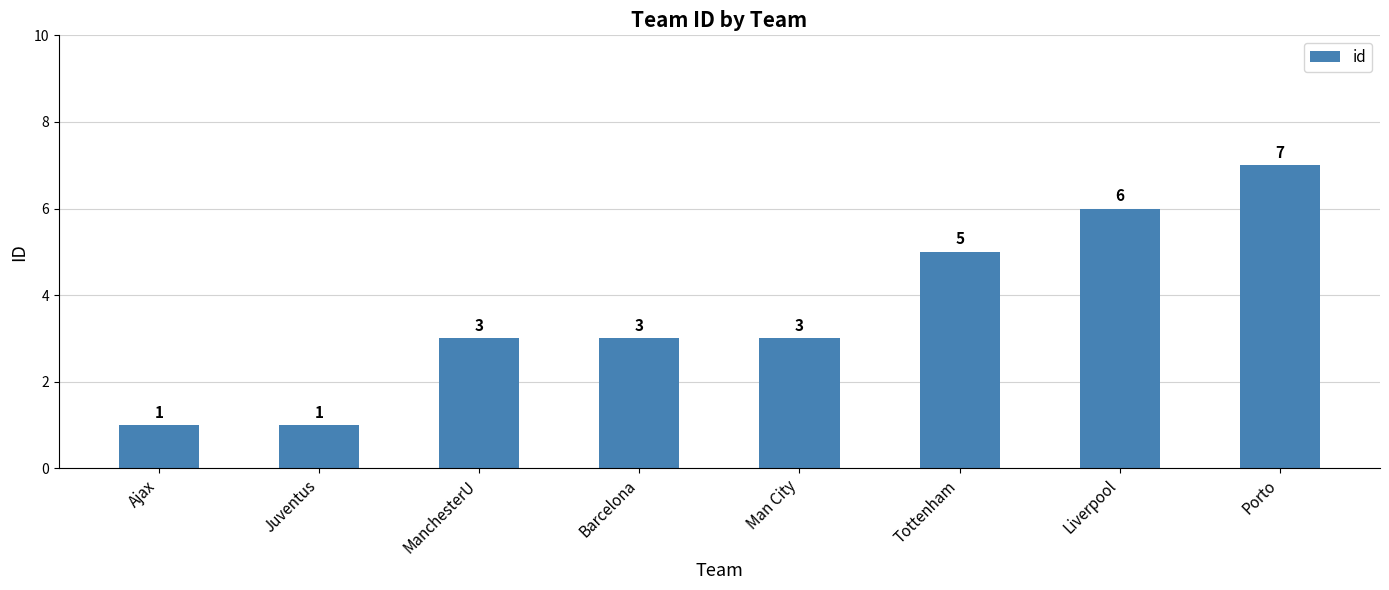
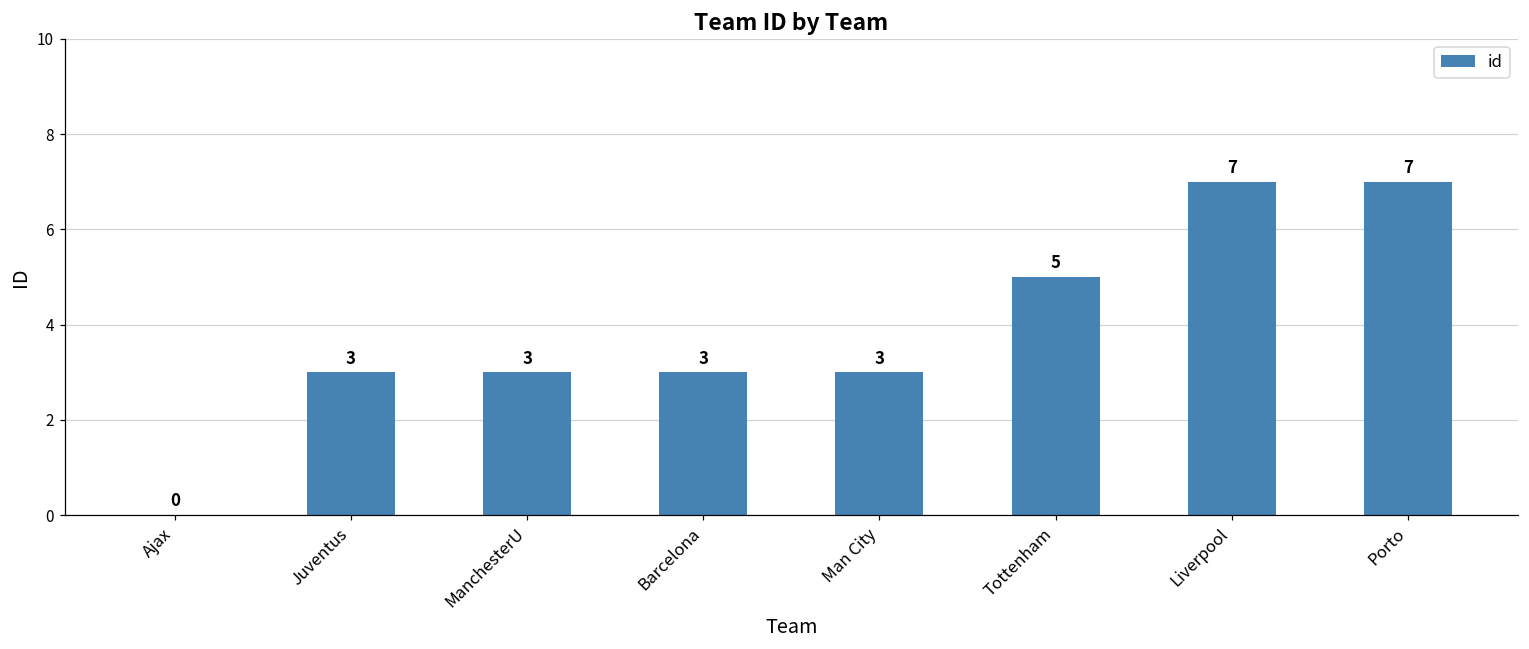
Ajax: 1 -> 0
Juventus: 1 -> 3
Liverpool: 6 -> 7
